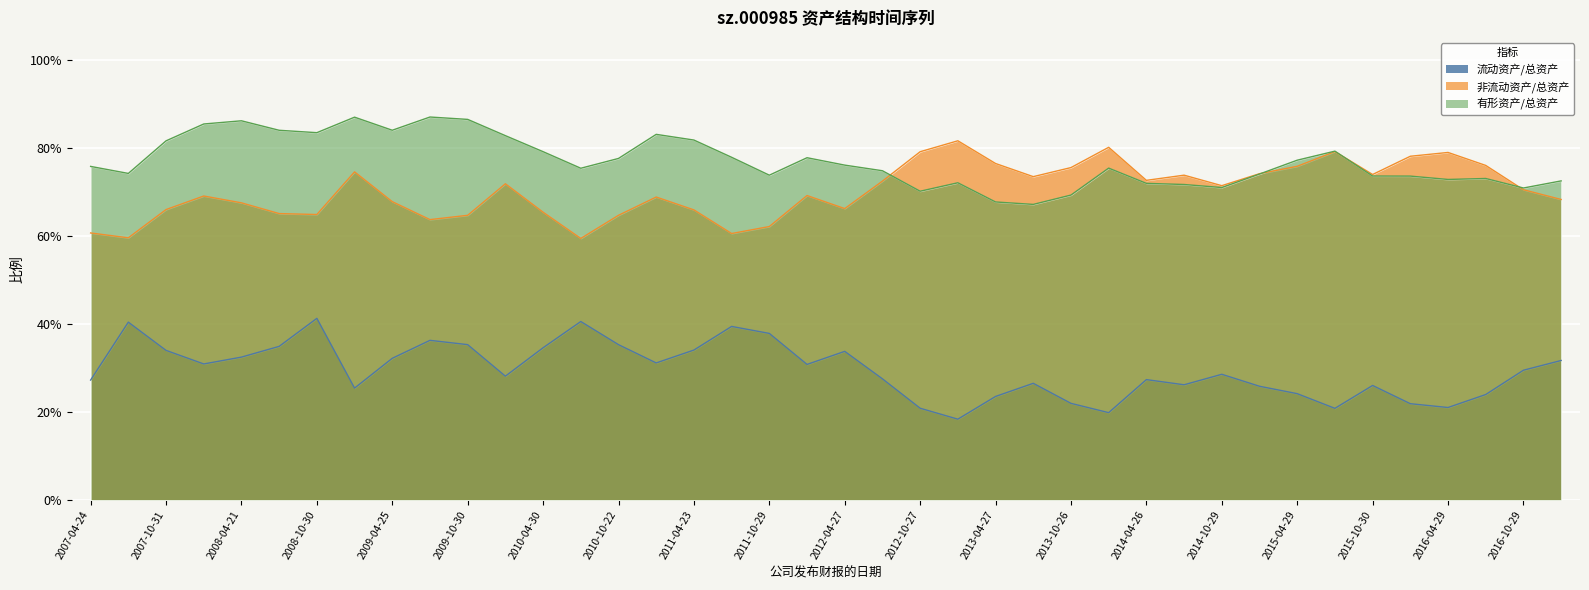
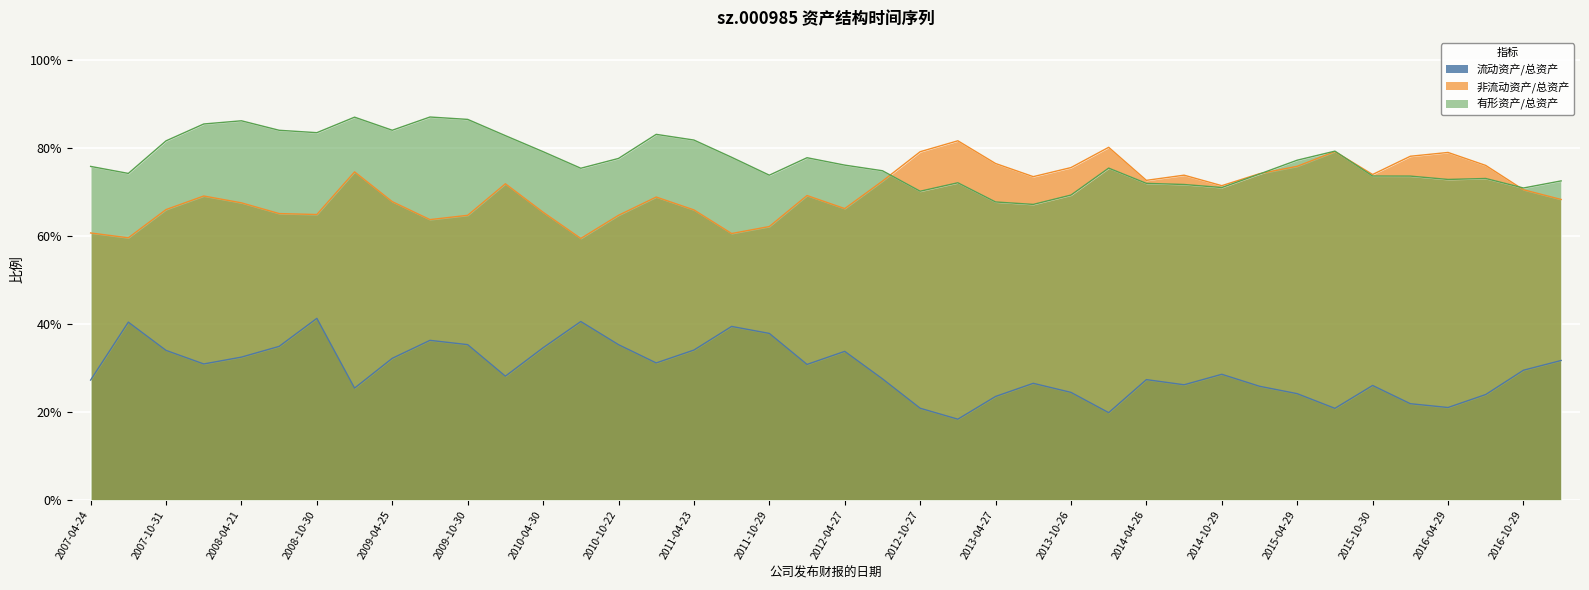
流动资产/总资产, 2013-10-26: 22% -> 24%
